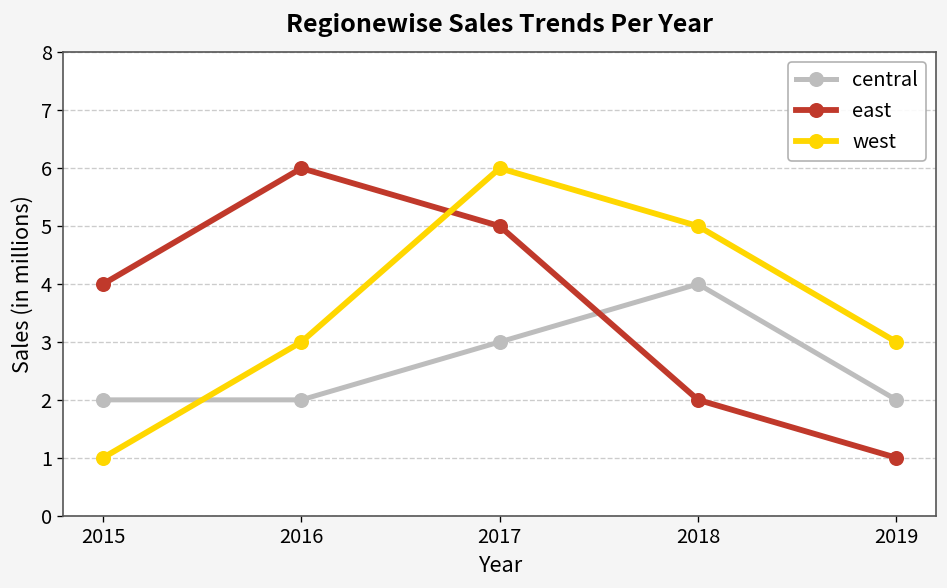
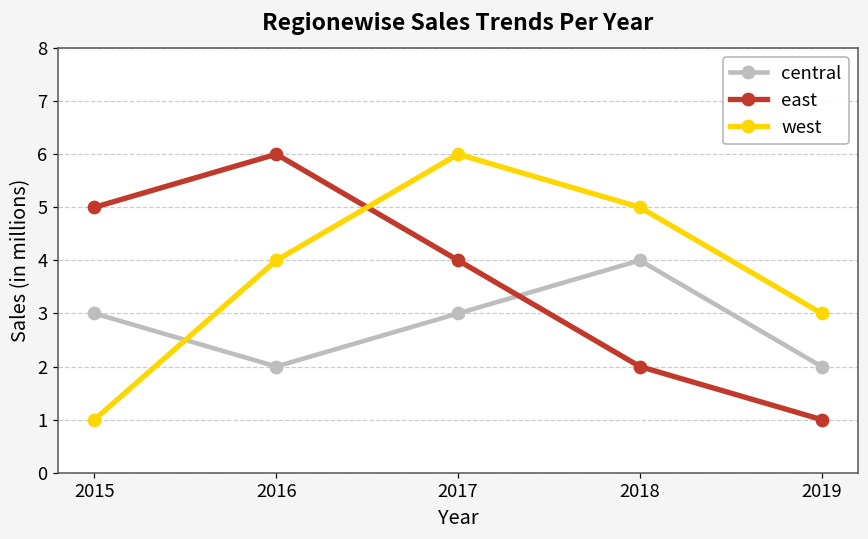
central, 2015: 2 -> 3
east, 2015: 4 -> 5
west, 2016: 3 -> 4
east, 2017: 5 -> 4
